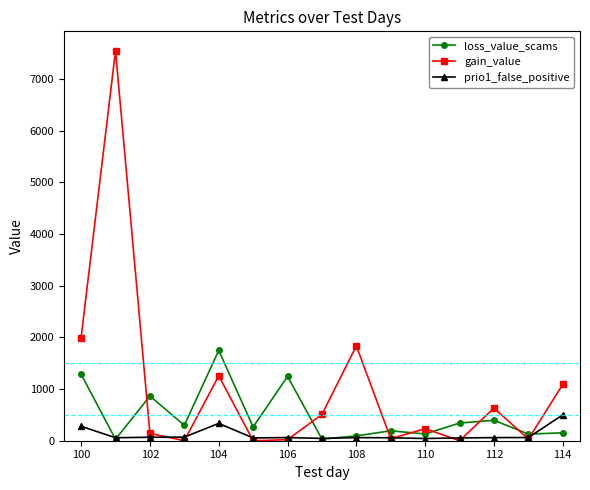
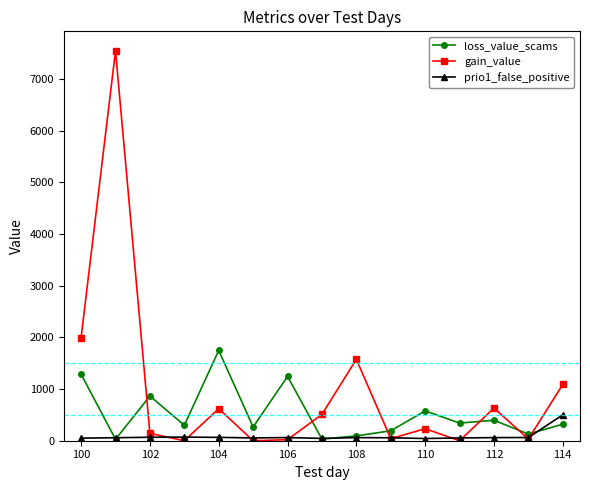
prio1_false_positive, 100: 300 -> 100
gain_value, 104: 1300 -> 600
prio1_false_positive, 104: 300 -> 100
gain_value, 108: 1800 -> 1600
loss_value_scams, 110: 100 -> 600
loss_value_scams, 114: 200 -> 300
